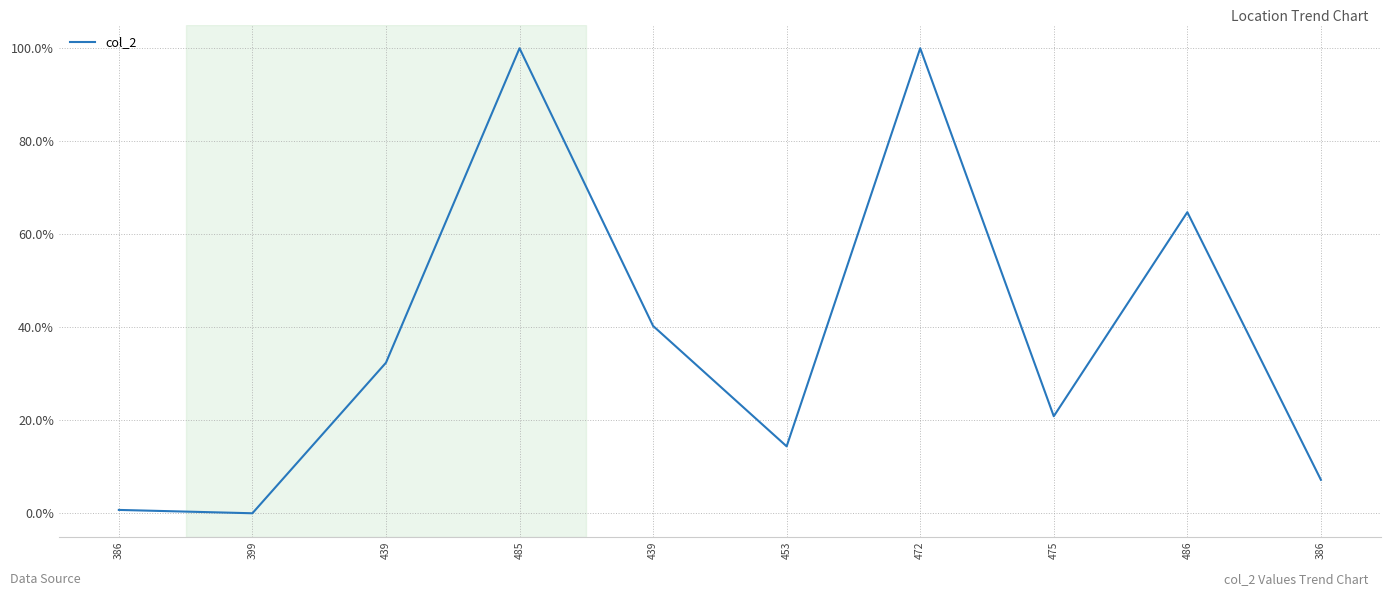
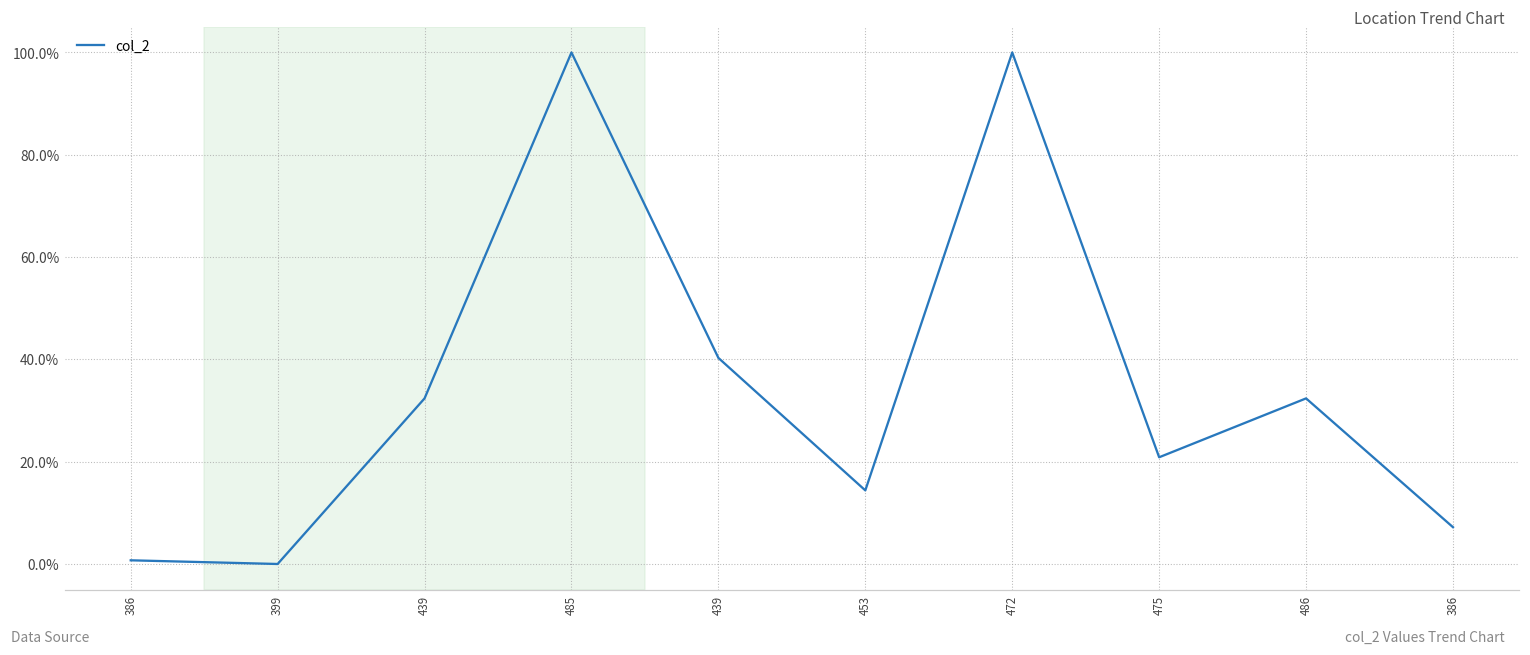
486: 65% -> 32%
